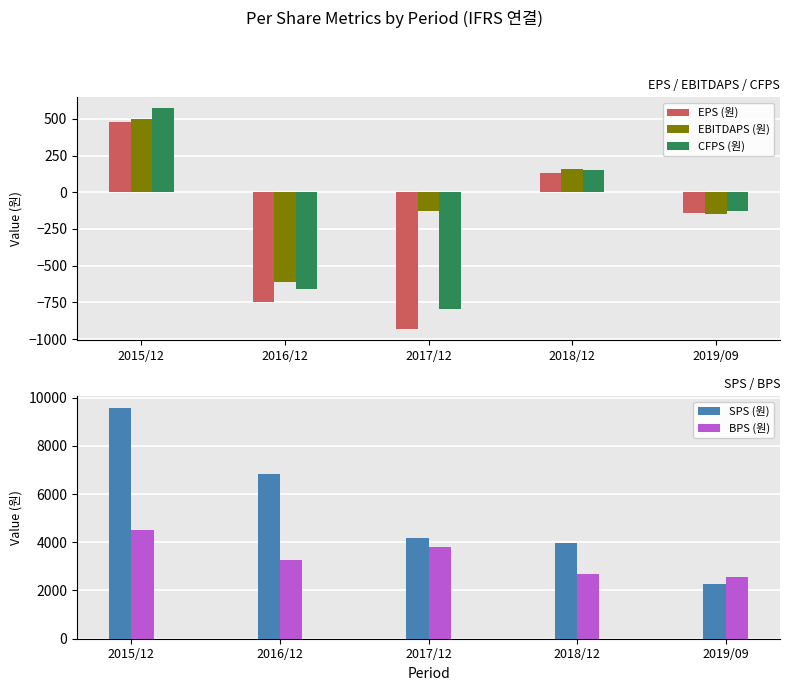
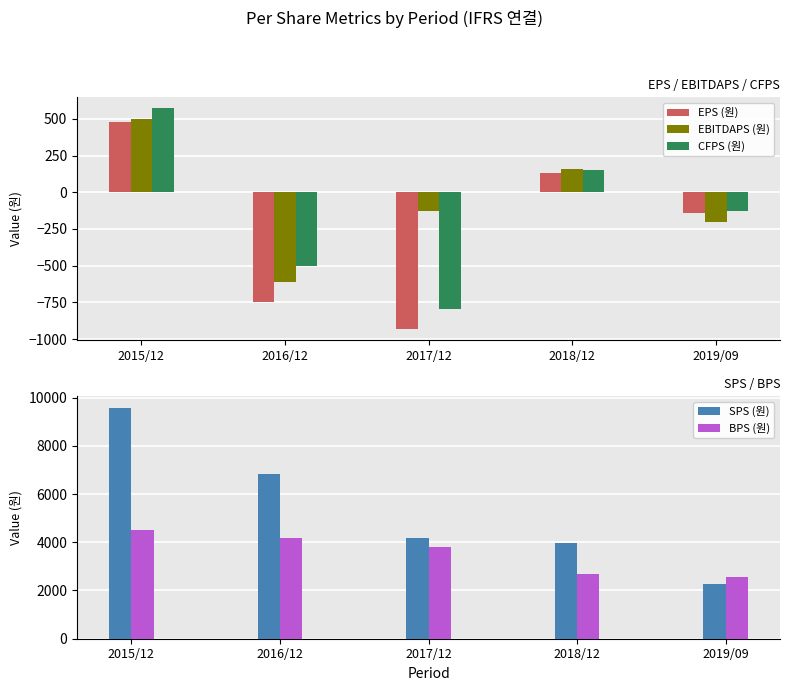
EPS / EBITDAPS / CFPS, CFPS (원), 2016/12: -660 -> -500
EPS / EBITDAPS / CFPS, EBITDAPS (원), 2019/09: -150 -> -210
SPS / BPS, BPS (원), 2016/12: 3300 -> 4200
